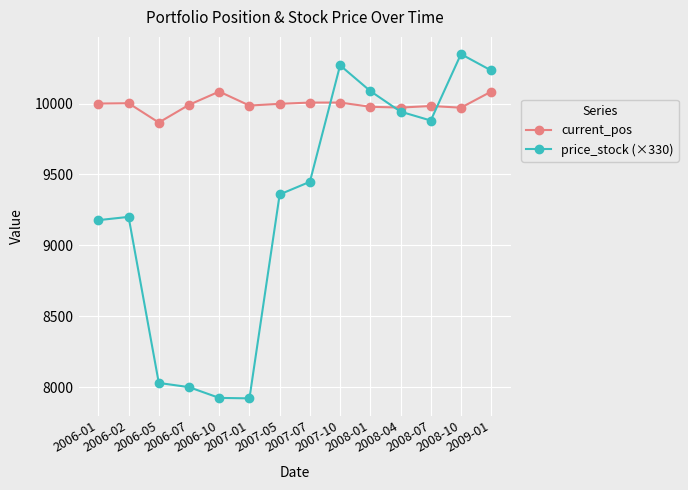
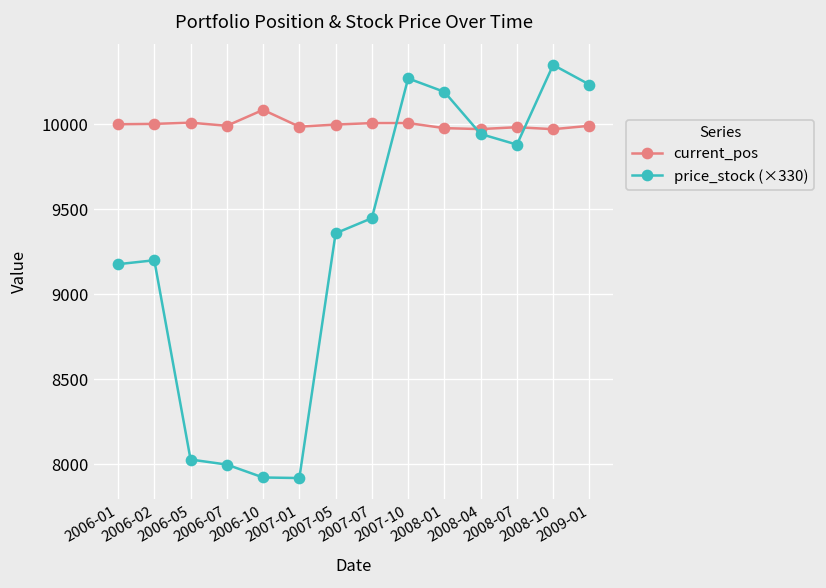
current_pos, 2006-05: 9870 -> 10010
price_stock (×330), 2008-01: 10090 -> 10190
current_pos, 2009-01: 10080 -> 9990
